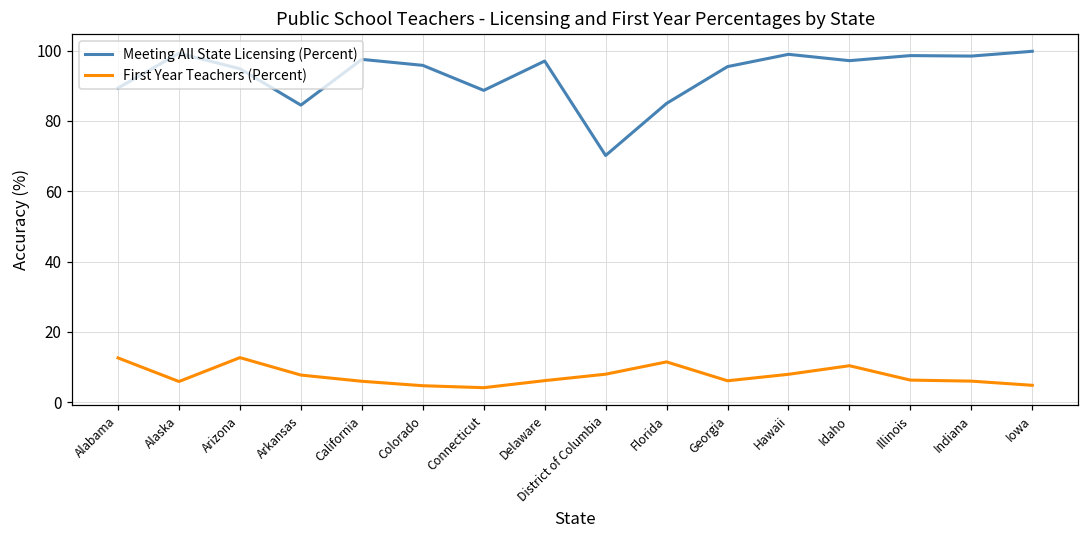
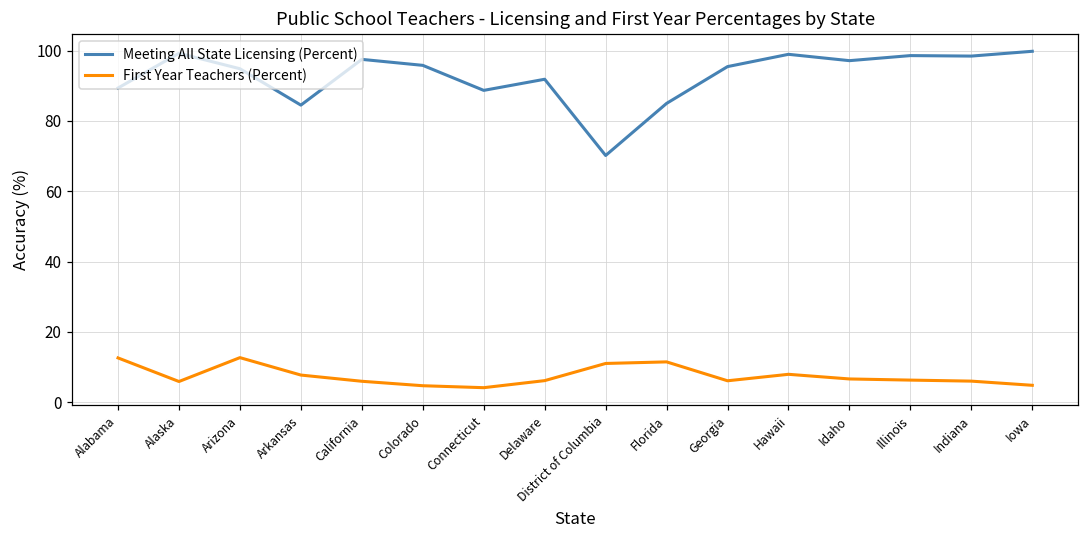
Meeting All State Licensing (Percent), Delaware: 97 -> 92
First Year Teachers (Percent), District of Columbia: 8 -> 11
First Year Teachers (Percent), Idaho: 10 -> 7
